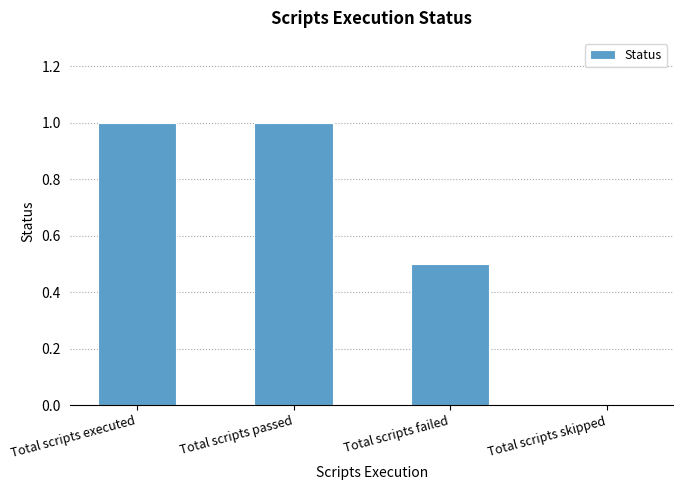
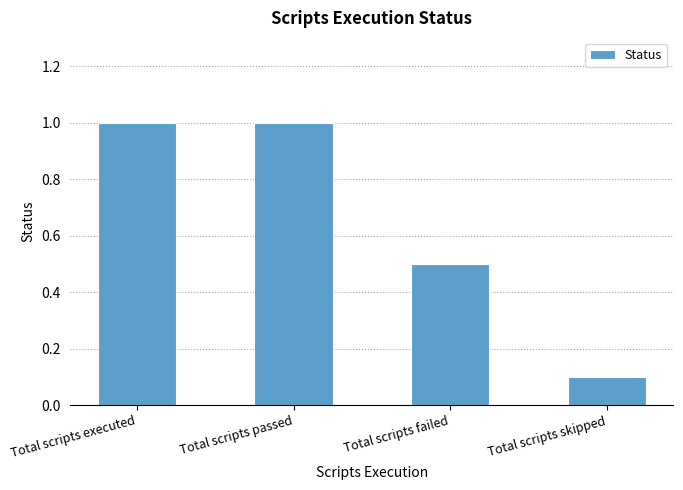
Total scripts skipped: 0.0 -> 0.1
